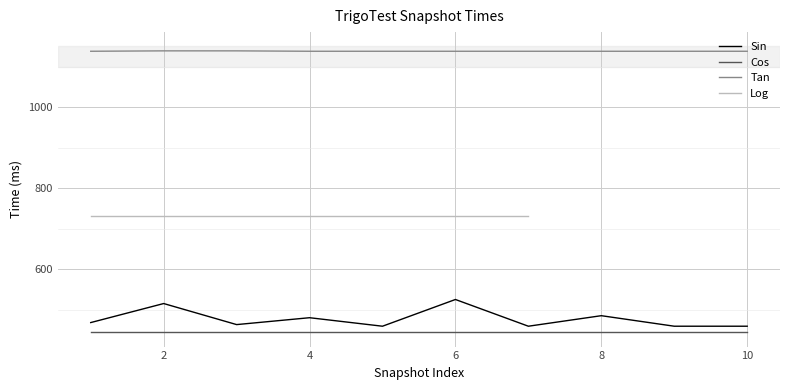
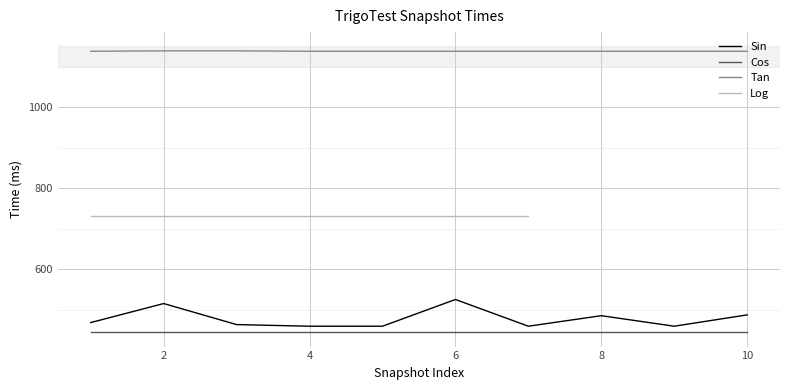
Sin, 4: 480 -> 460
Sin, 10: 460 -> 490
